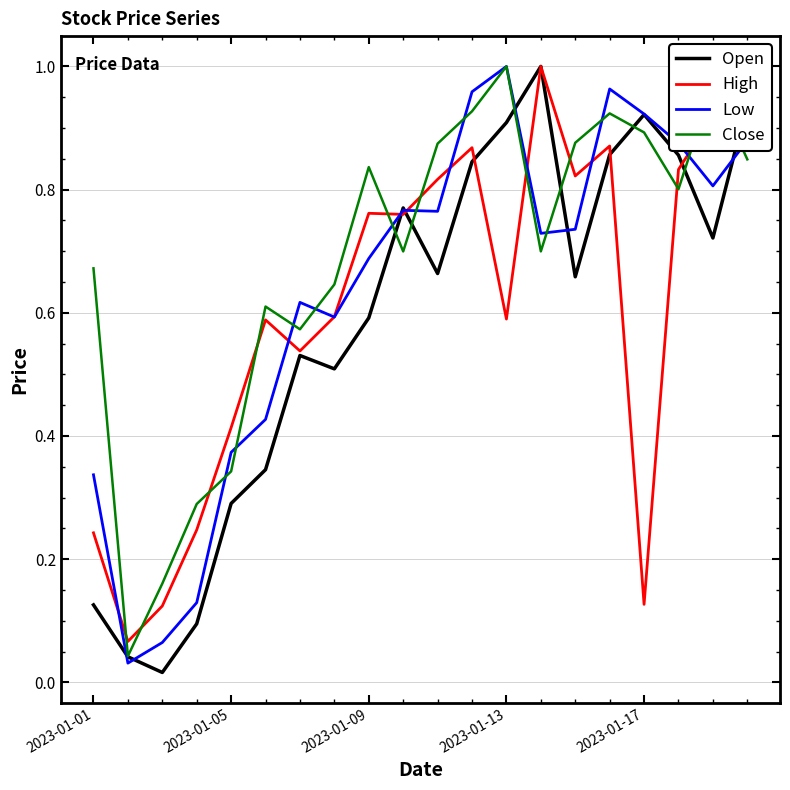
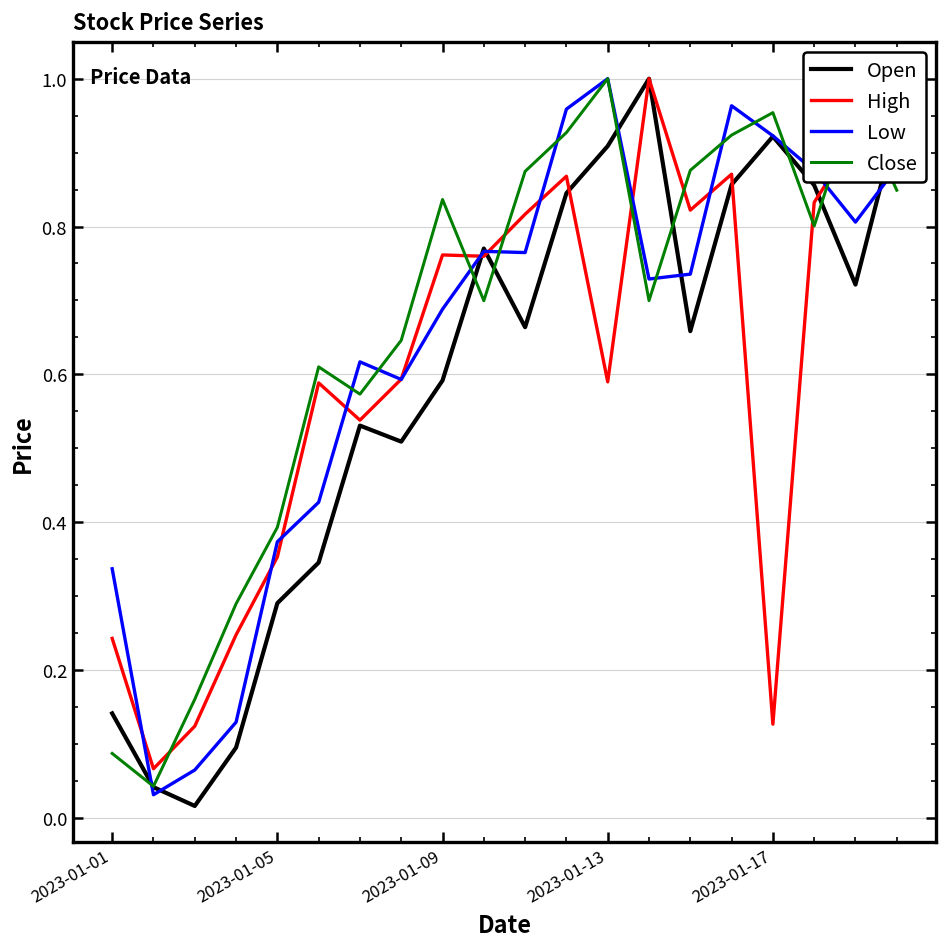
Open, 2023-01-01: 0.13 -> 0.14
Close, 2023-01-01: 0.67 -> 0.09
High, 2023-01-05: 0.41 -> 0.35
Close, 2023-01-05: 0.34 -> 0.39
Close, 2023-01-17: 0.89 -> 0.95
